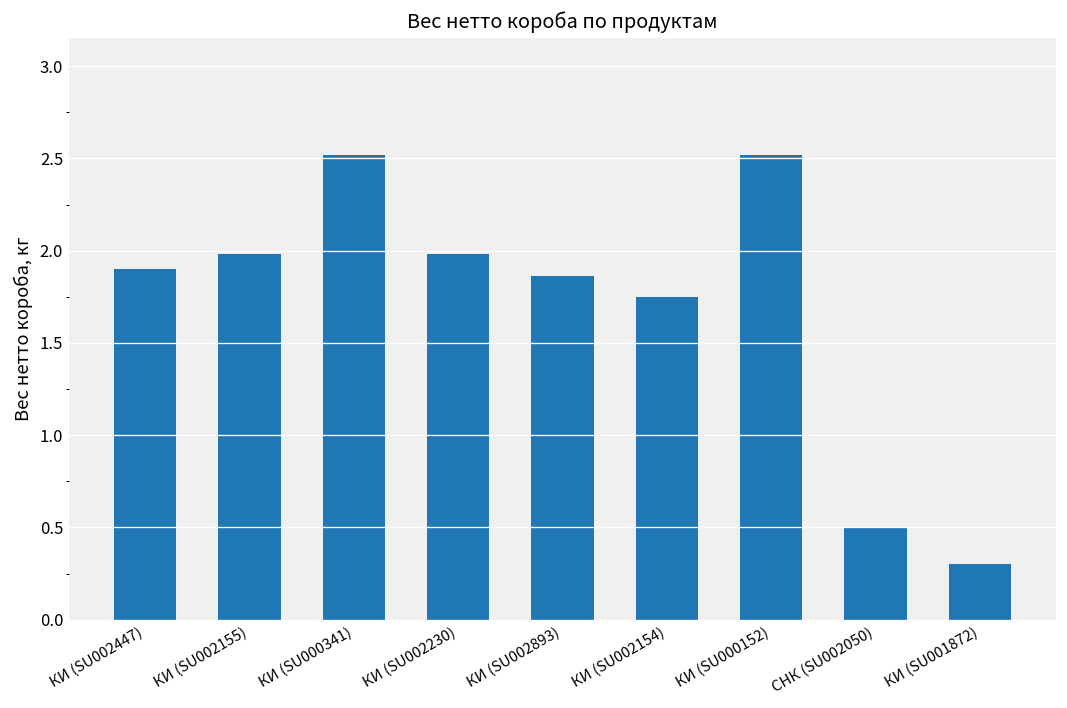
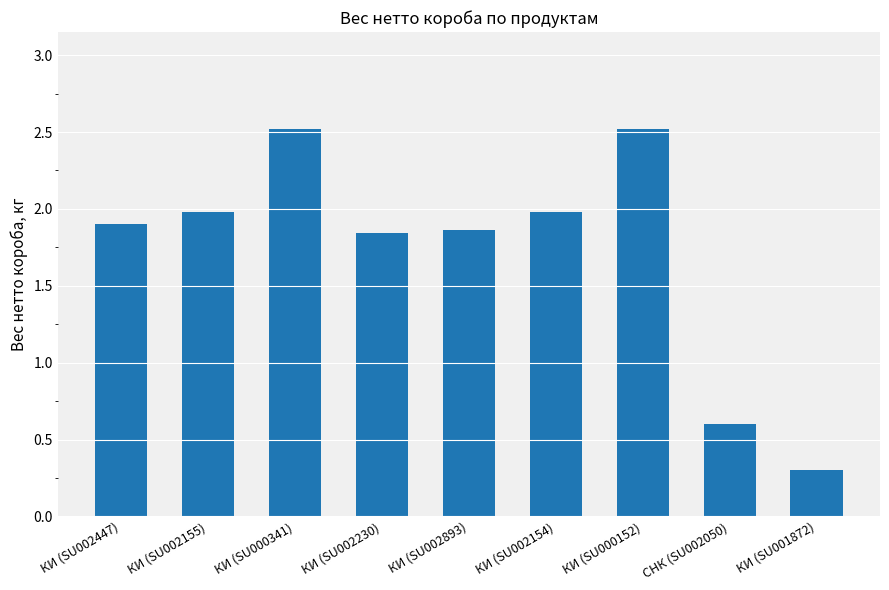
КИ (SU002230): 1.98 -> 1.84
КИ (SU002154): 1.75 -> 1.98
СНК (SU002050): 0.5 -> 0.6
